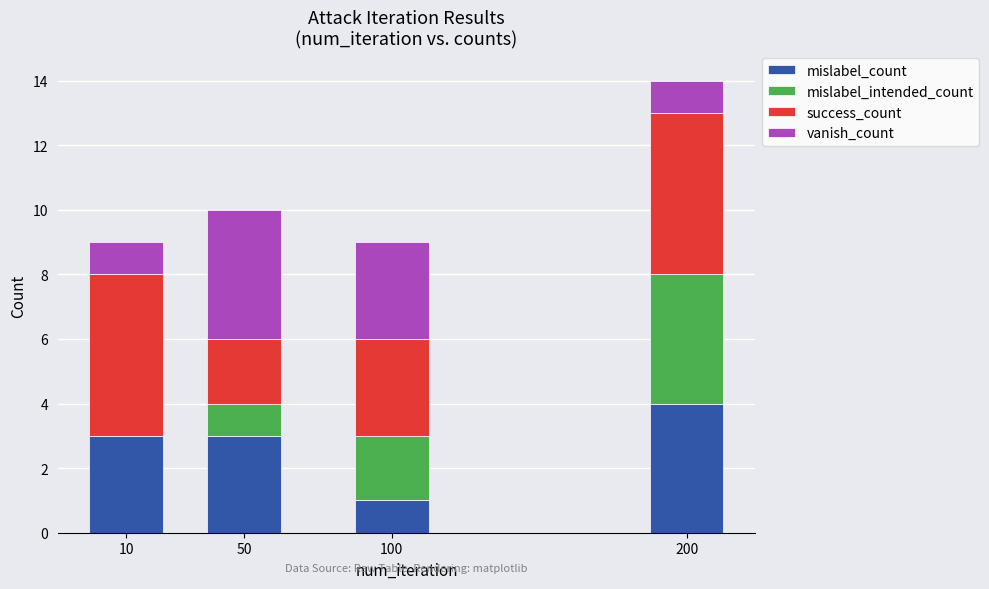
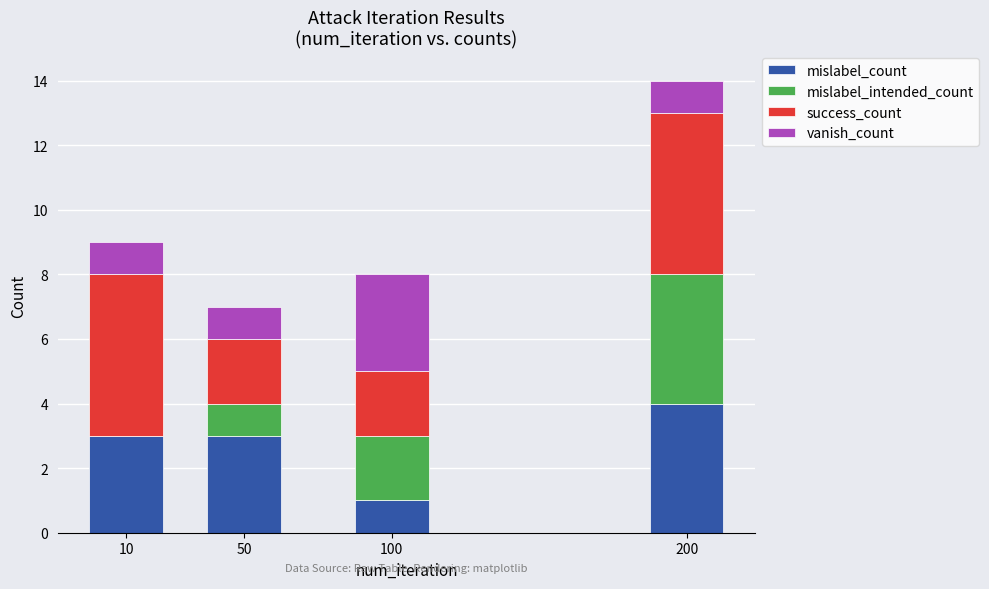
vanish_count, 50: 4 -> 1
success_count, 100: 3 -> 2
